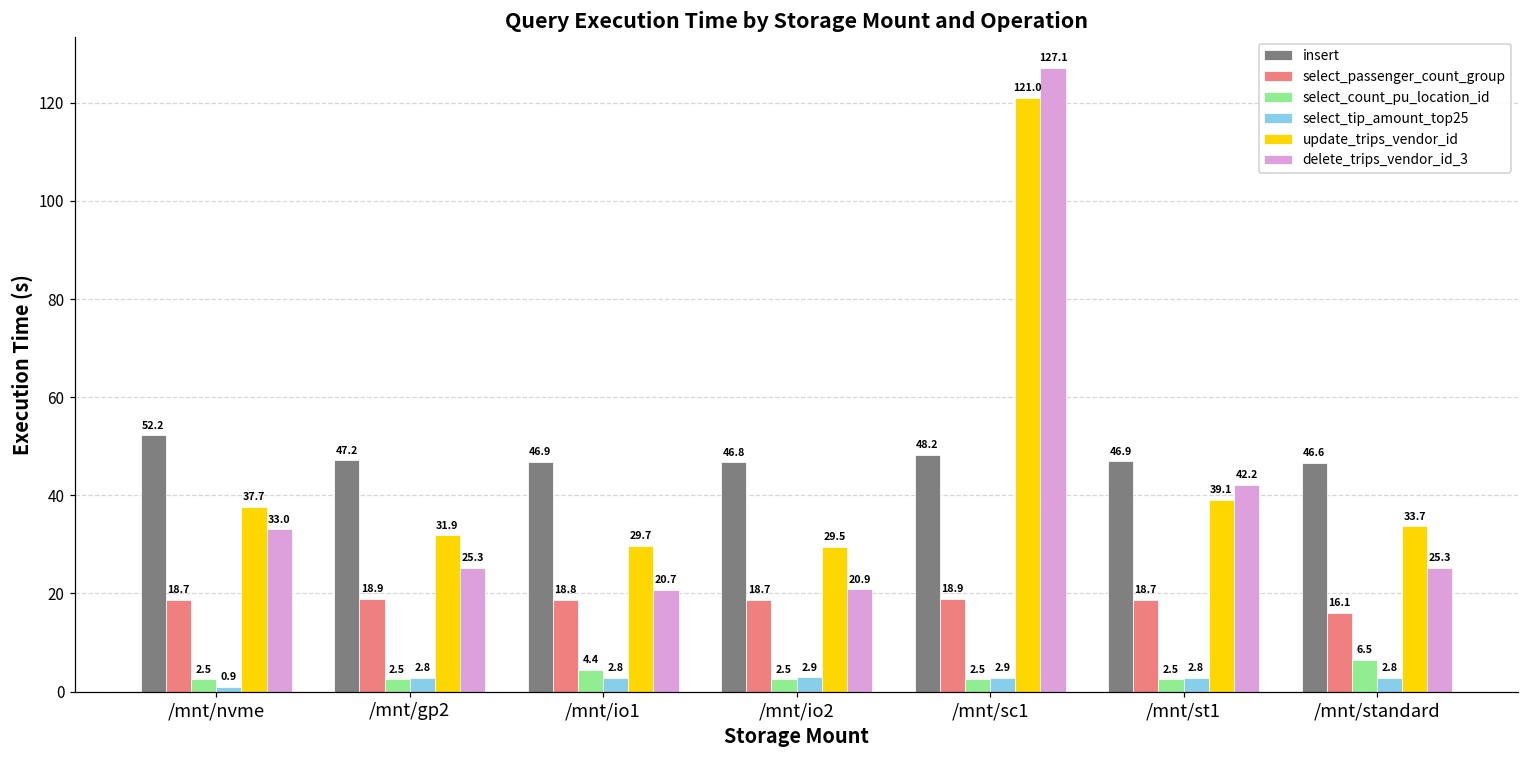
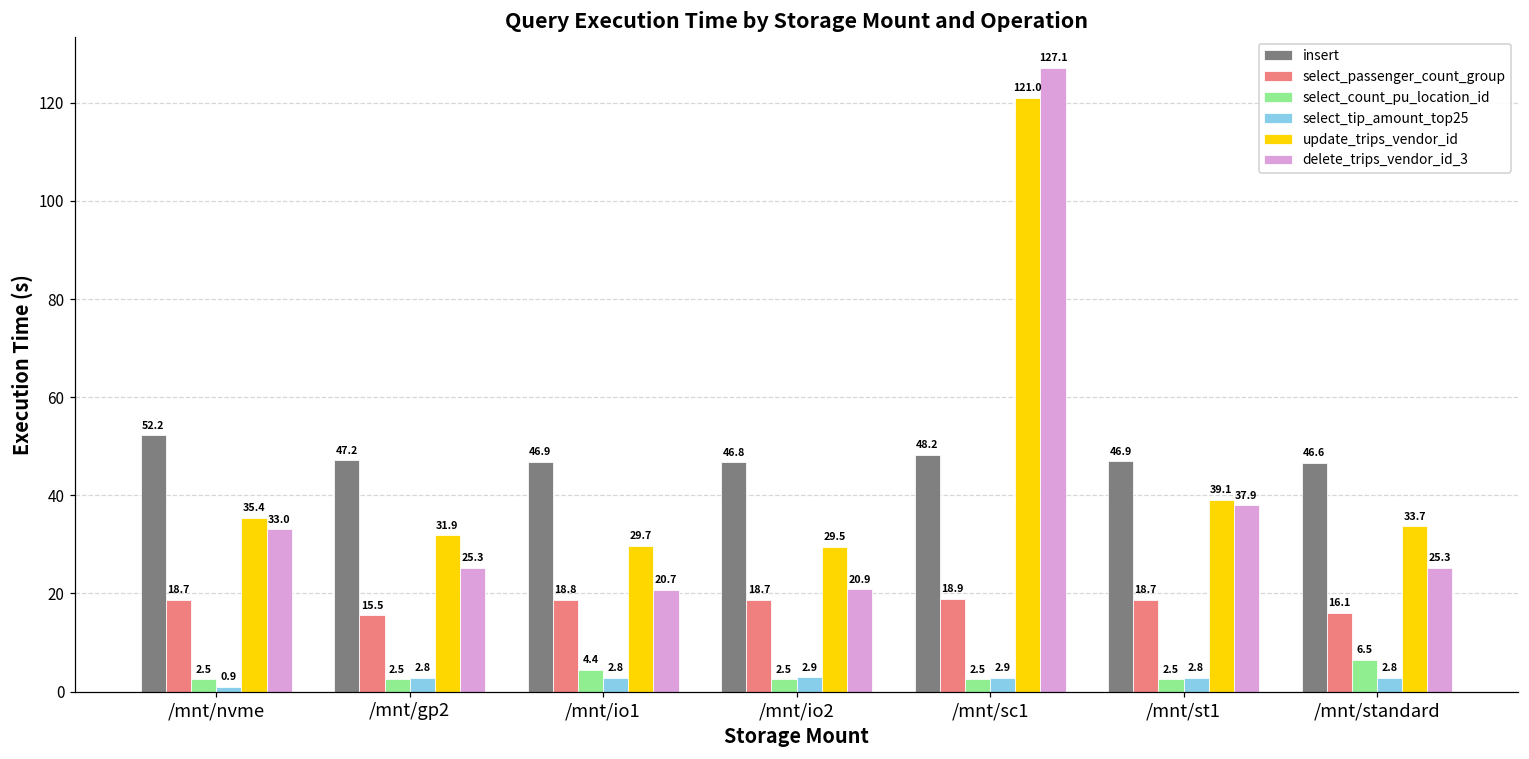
update_trips_vendor_id, /mnt/nvme: 37.7 -> 35.4
select_passenger_count_group, /mnt/gp2: 18.9 -> 15.5
delete_trips_vendor_id_3, /mnt/st1: 42.2 -> 37.9
